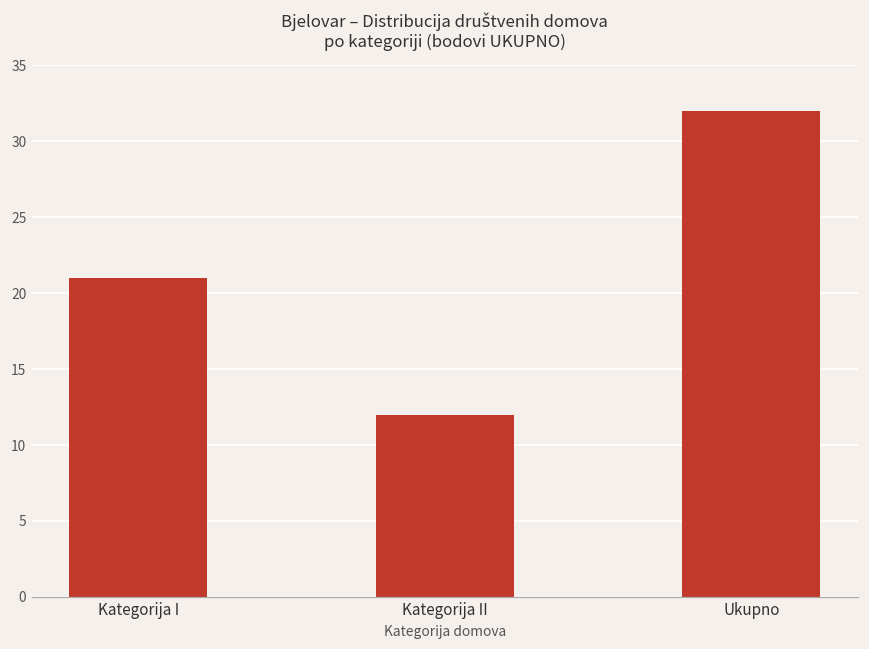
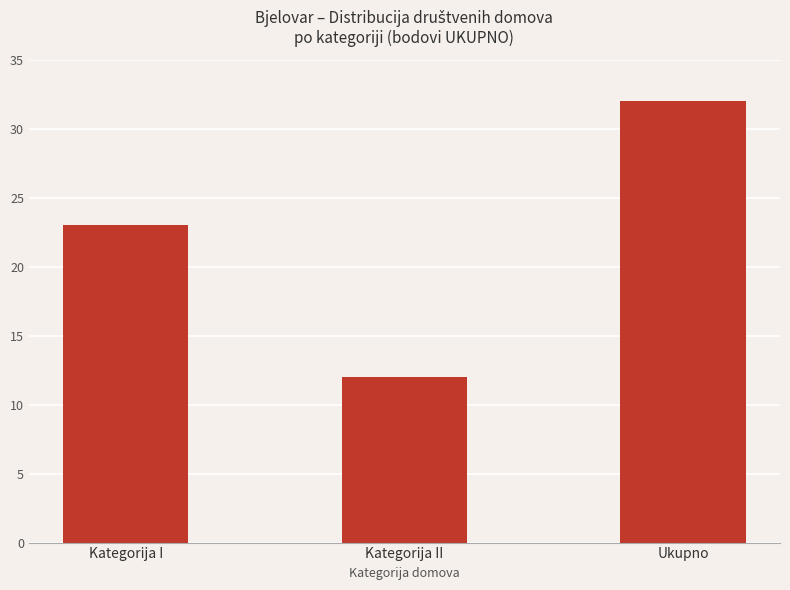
Kategorija I: 21 -> 23
